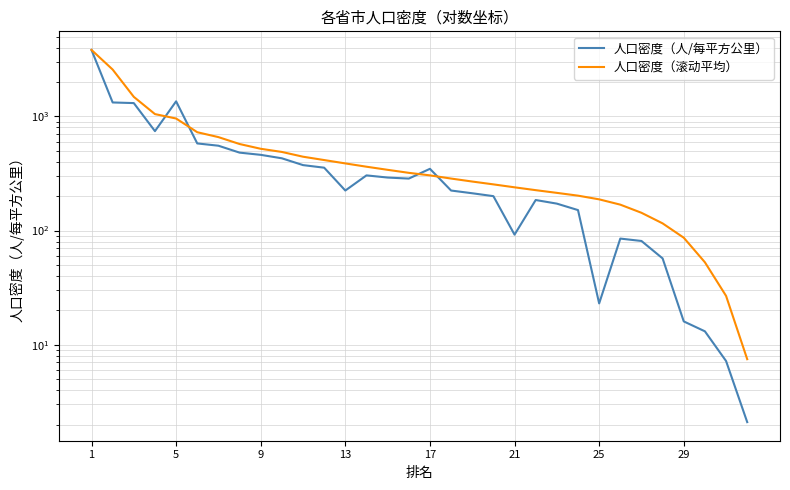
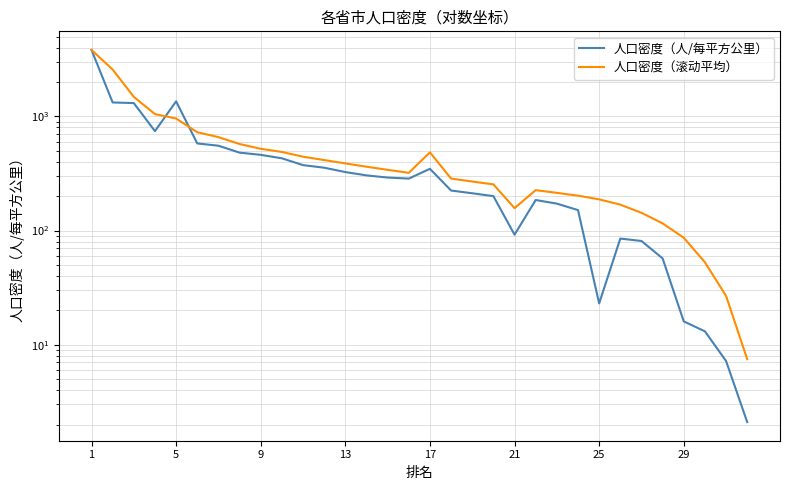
人口密度（人/每平方公里）, 13: 220 -> 330
人口密度（滚动平均）, 17: 300 -> 480
人口密度（滚动平均）, 21: 240 -> 160
